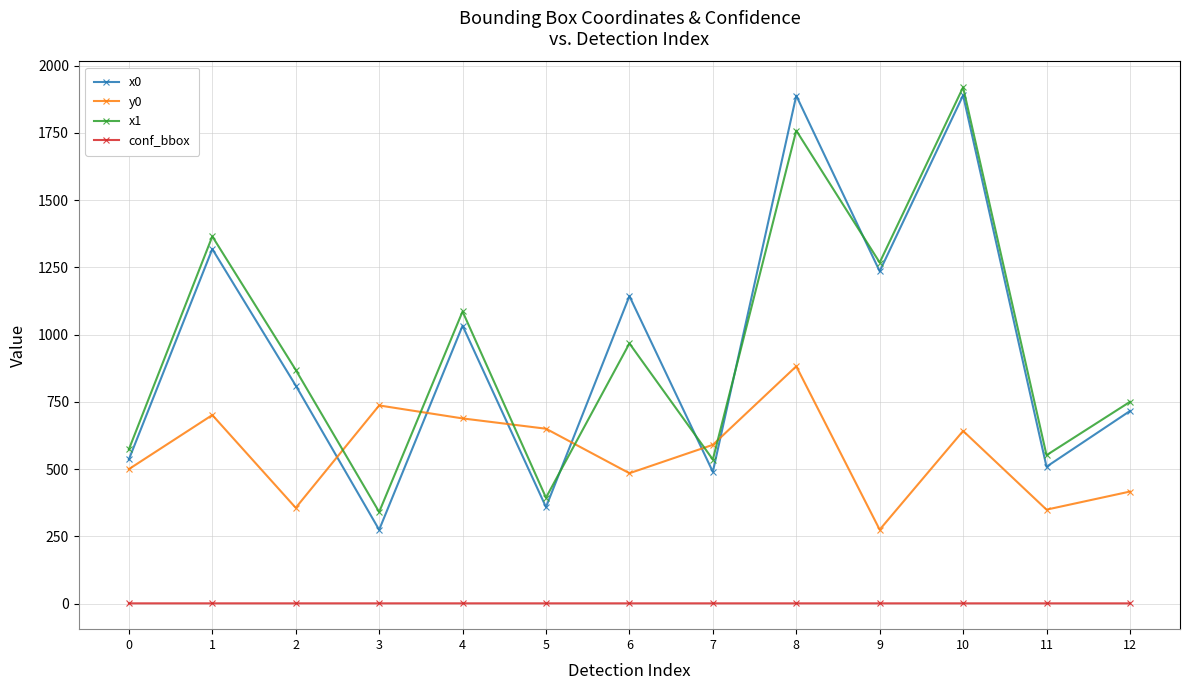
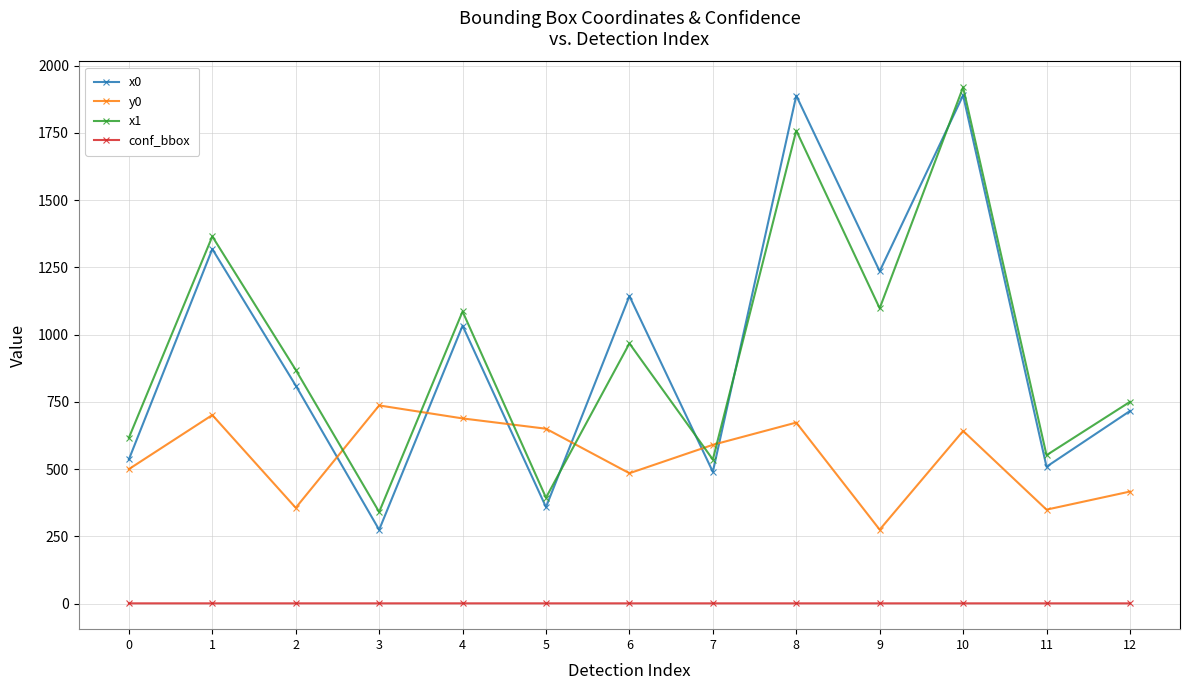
x1, 0: 570 -> 620
y0, 8: 880 -> 670
x1, 9: 1270 -> 1100
